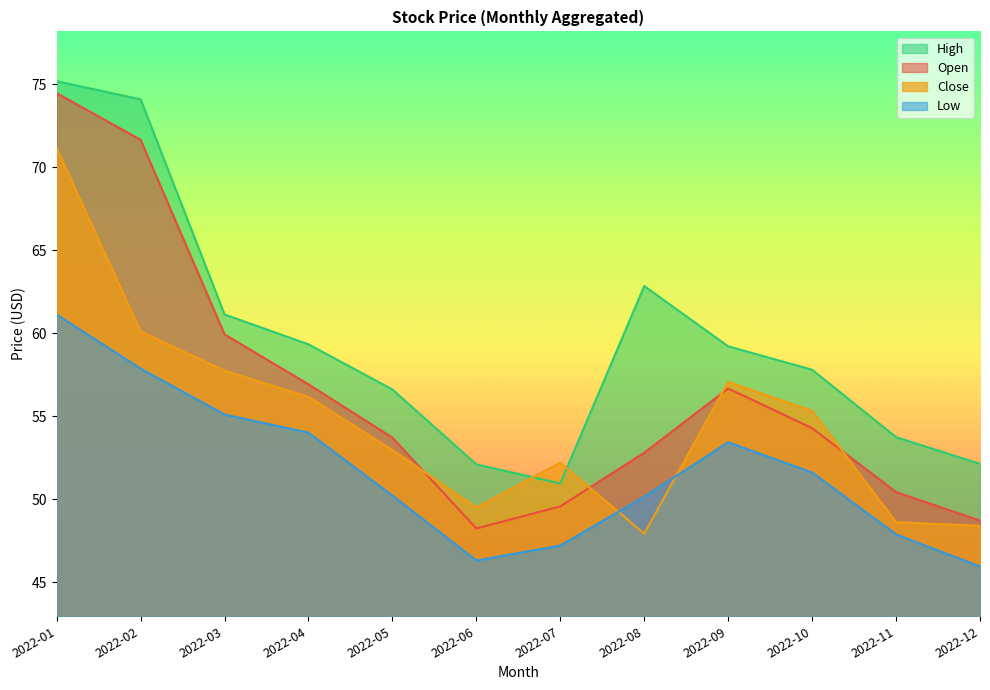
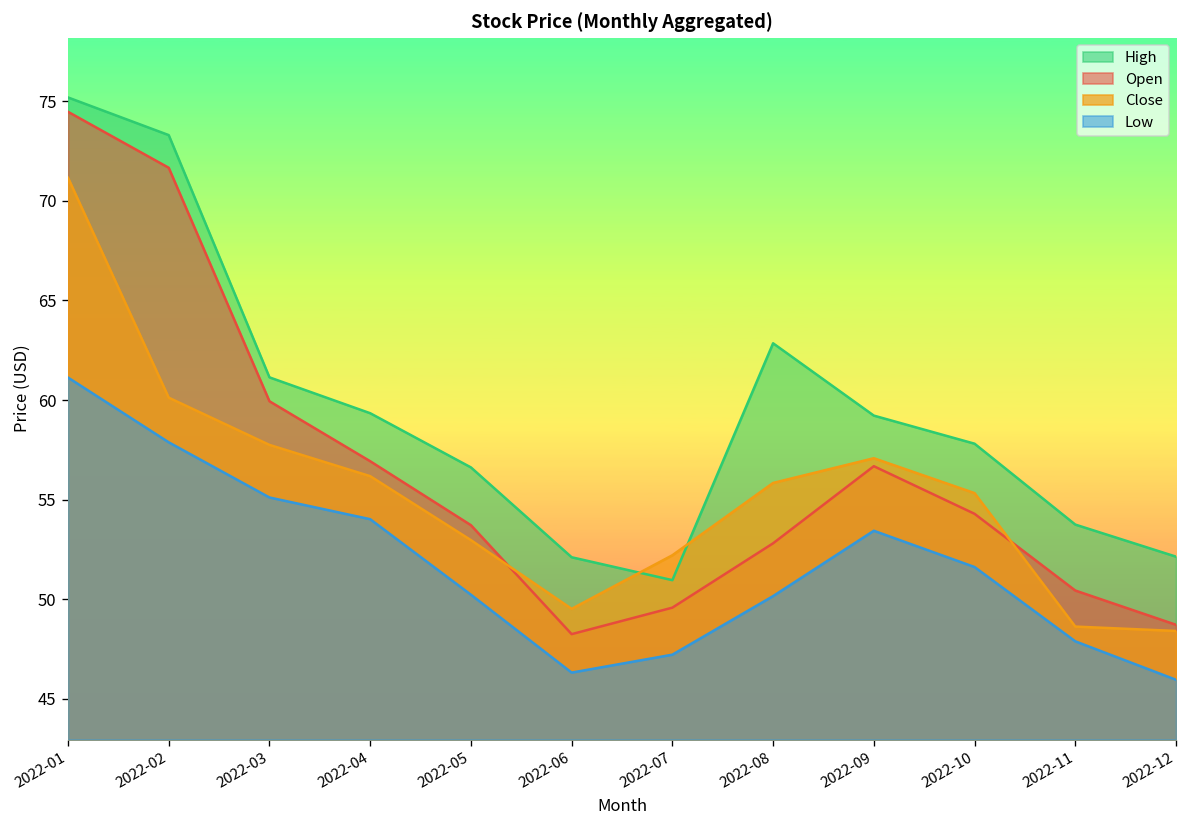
High, 2022-02: 74.1 -> 73.3
Close, 2022-08: 47.9 -> 55.8
